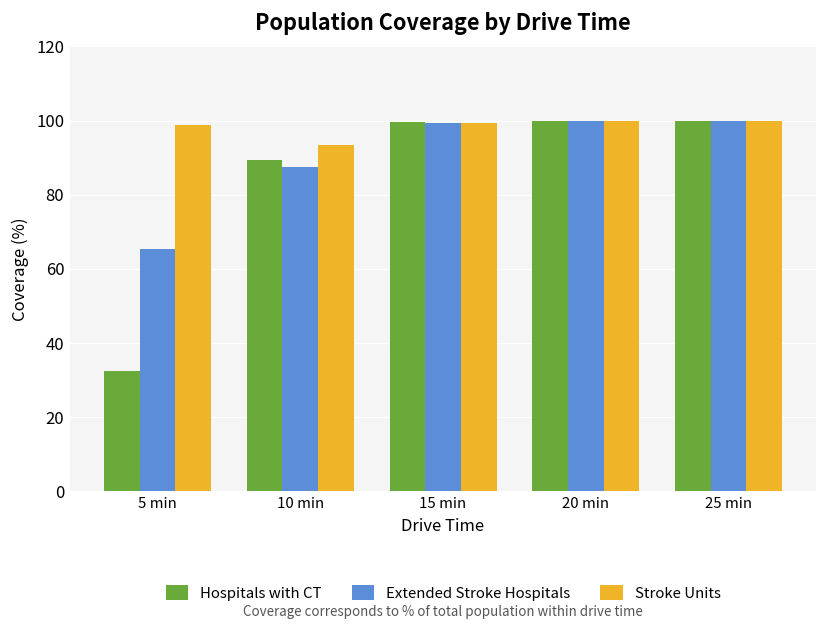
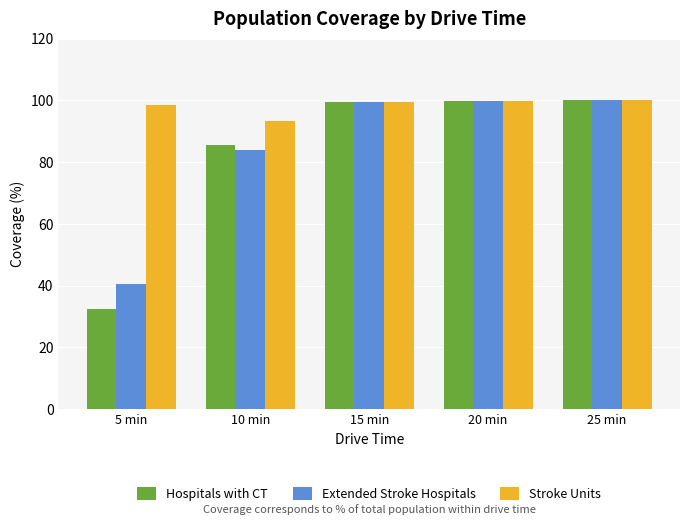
Extended Stroke Hospitals, 5 min: 65 -> 41
Hospitals with CT, 10 min: 89 -> 86
Extended Stroke Hospitals, 10 min: 88 -> 84
